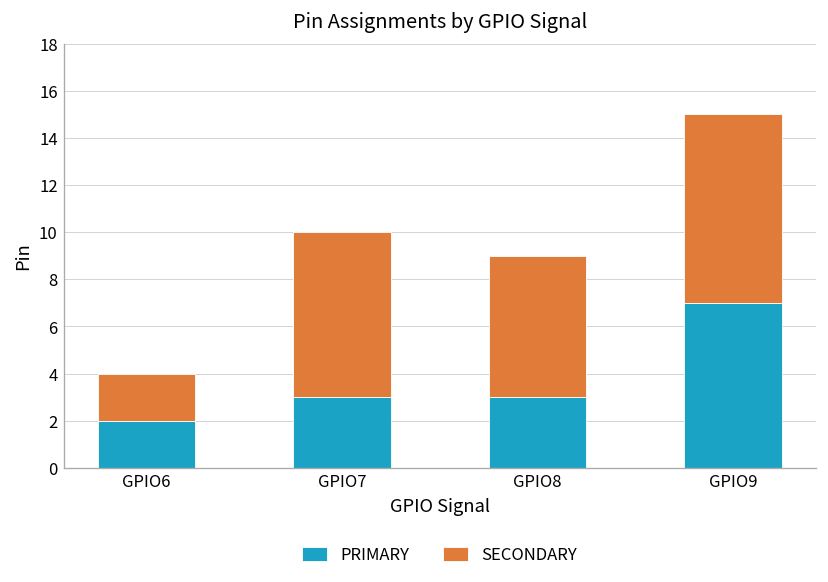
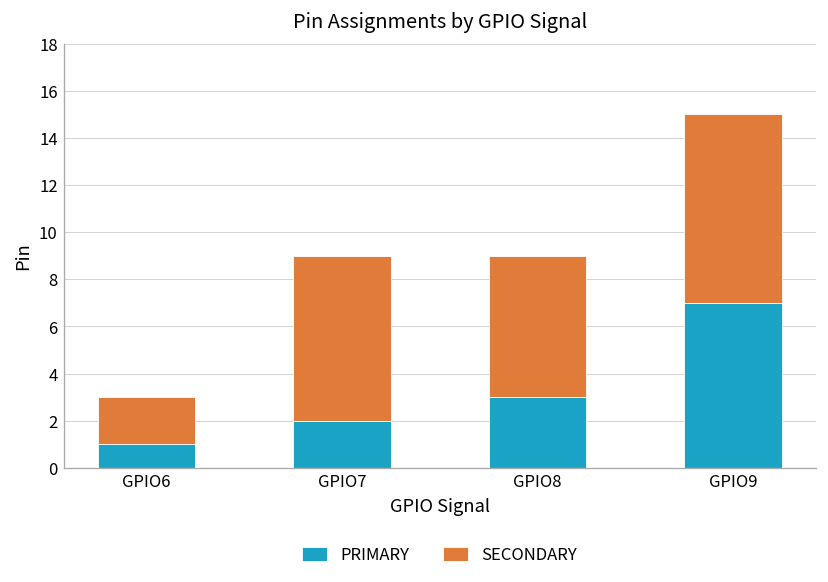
PRIMARY, GPIO6: 2 -> 1
PRIMARY, GPIO7: 3 -> 2
